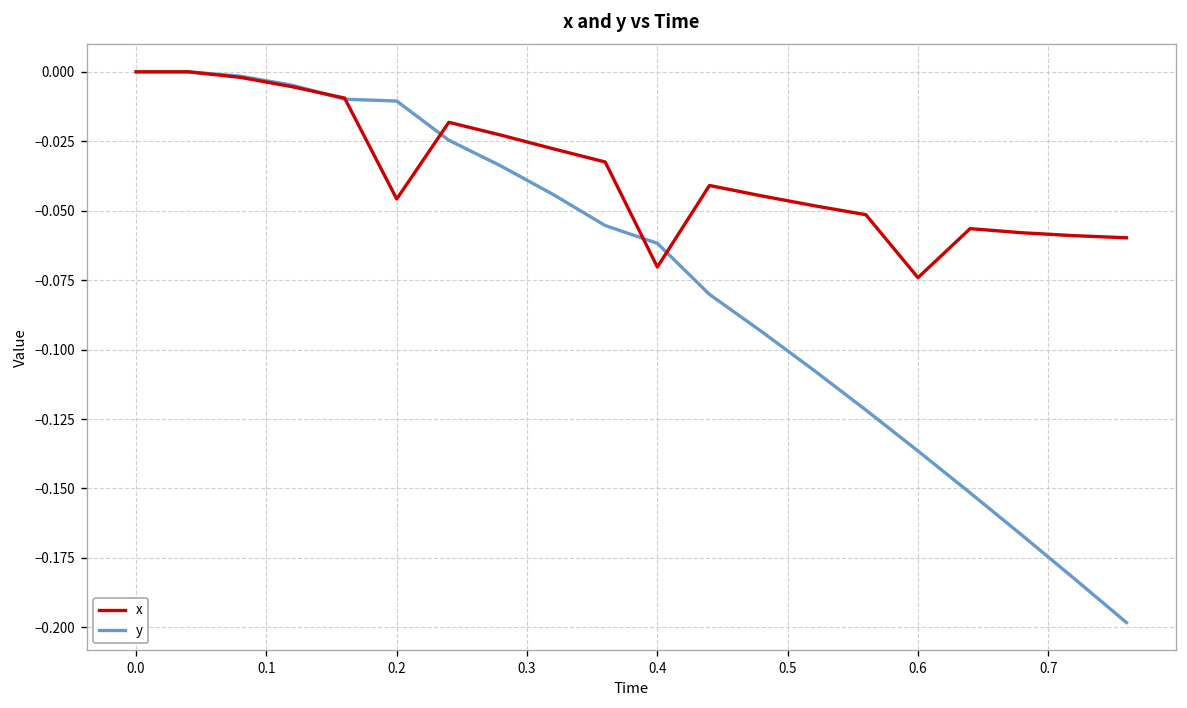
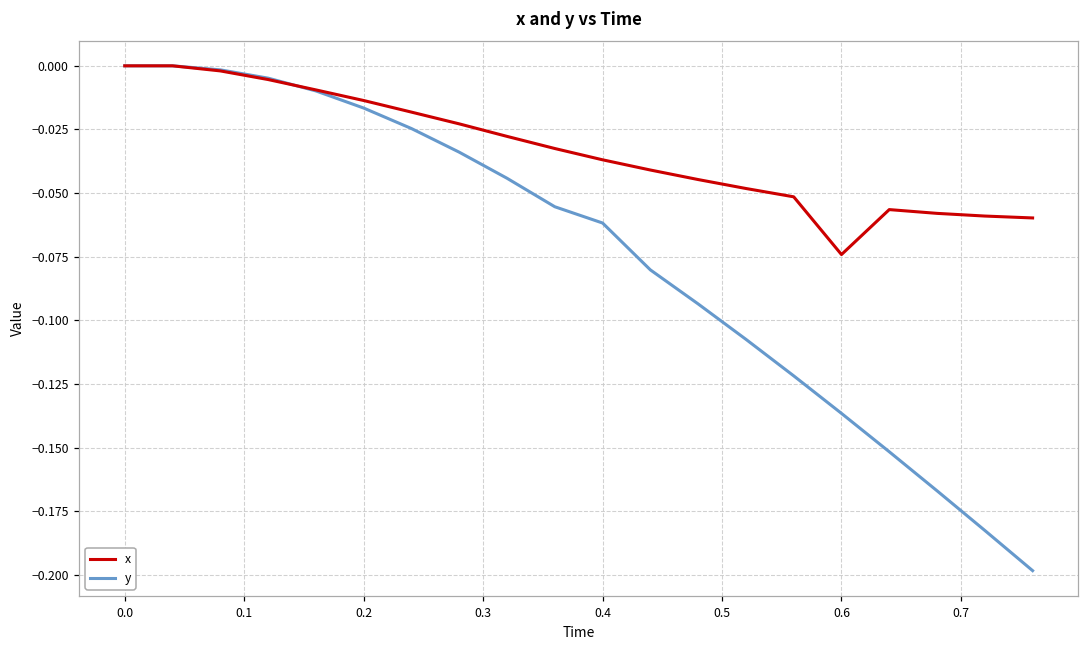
x, 0.2: -0.046 -> -0.014
y, 0.2: -0.011 -> -0.017
x, 0.4: -0.070 -> -0.037
